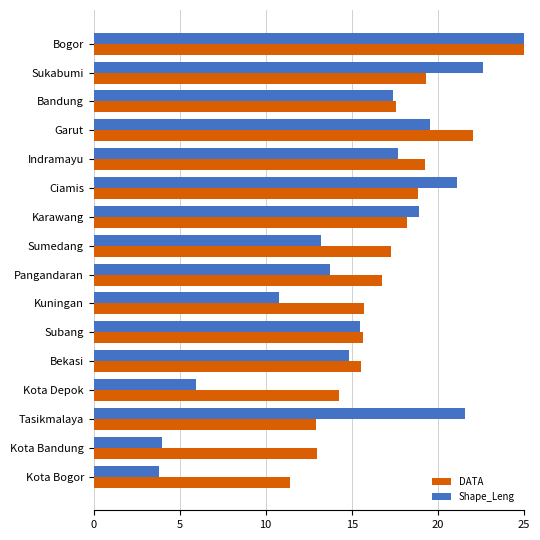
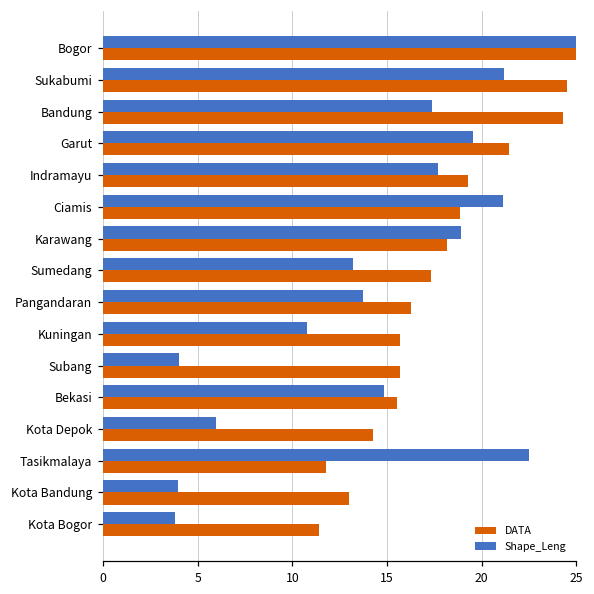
Shape_Leng, Sukabumi: 22.6 -> 21.2
DATA, Sukabumi: 19.3 -> 24.5
DATA, Bandung: 17.6 -> 24.3
DATA, Garut: 22.1 -> 21.4
DATA, Pangandaran: 16.7 -> 16.3
Shape_Leng, Subang: 15.5 -> 4.0
Shape_Leng, Tasikmalaya: 21.6 -> 22.5
DATA, Tasikmalaya: 12.9 -> 11.8
